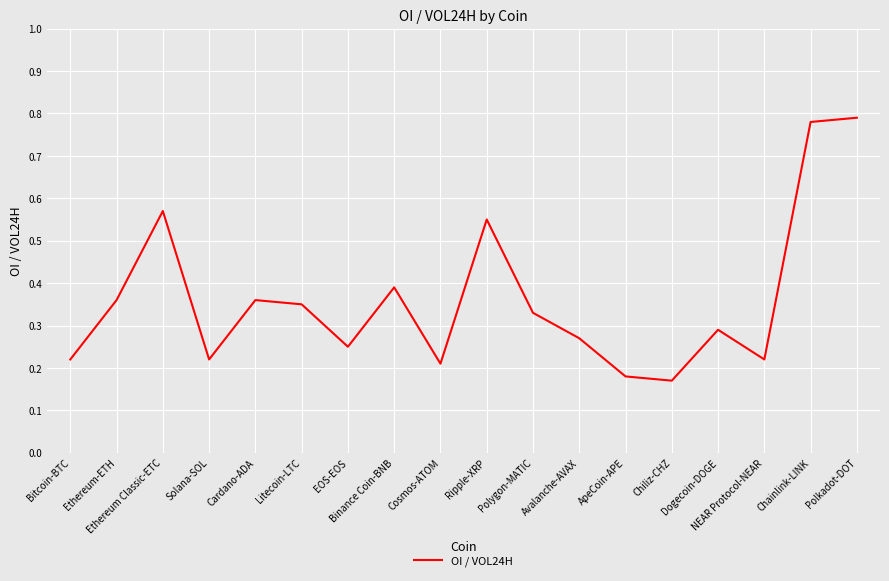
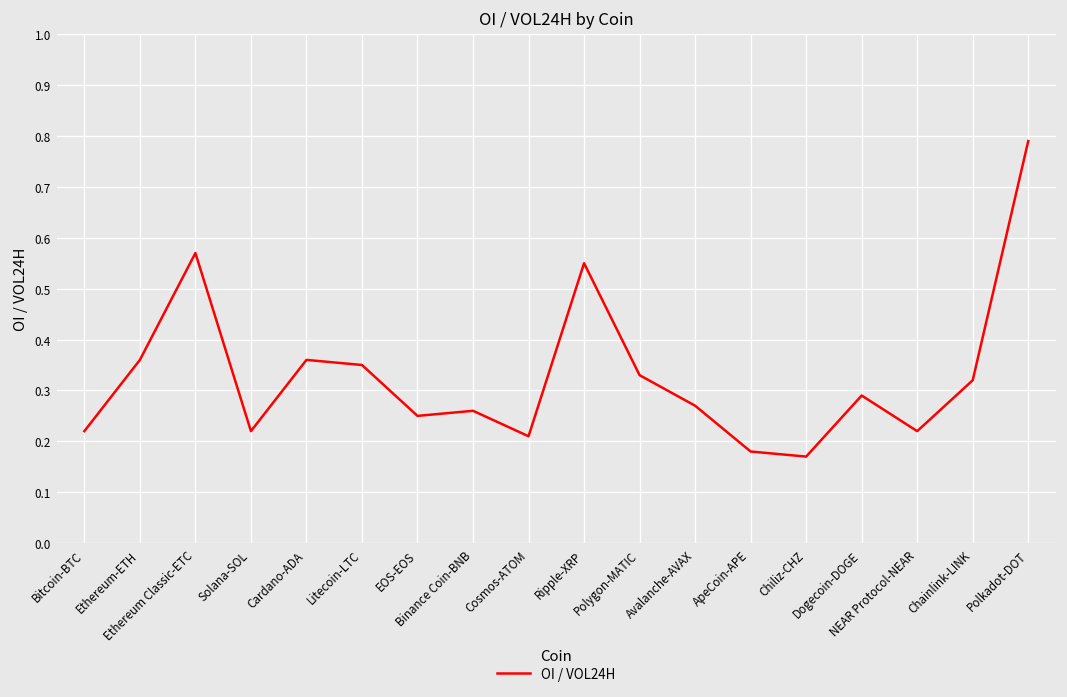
Binance Coin-BNB: 0.39 -> 0.26
Chainlink-LINK: 0.78 -> 0.32
